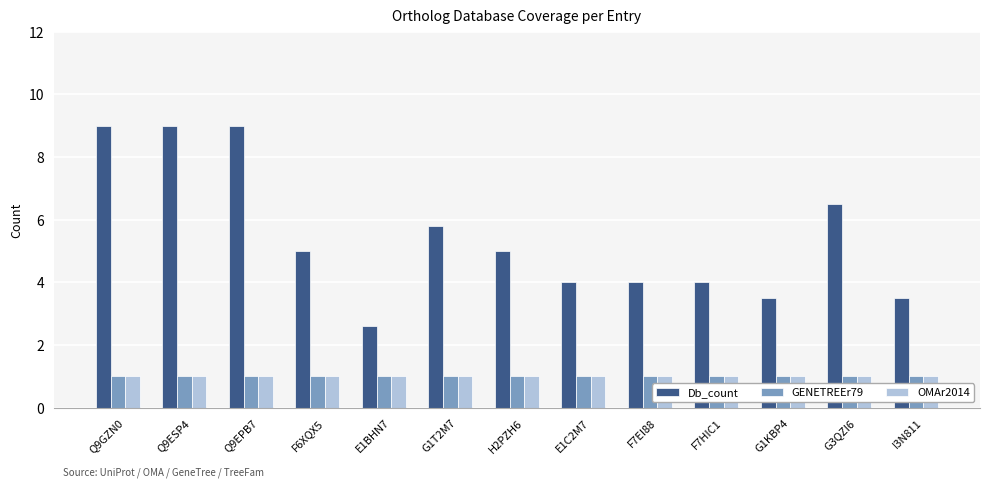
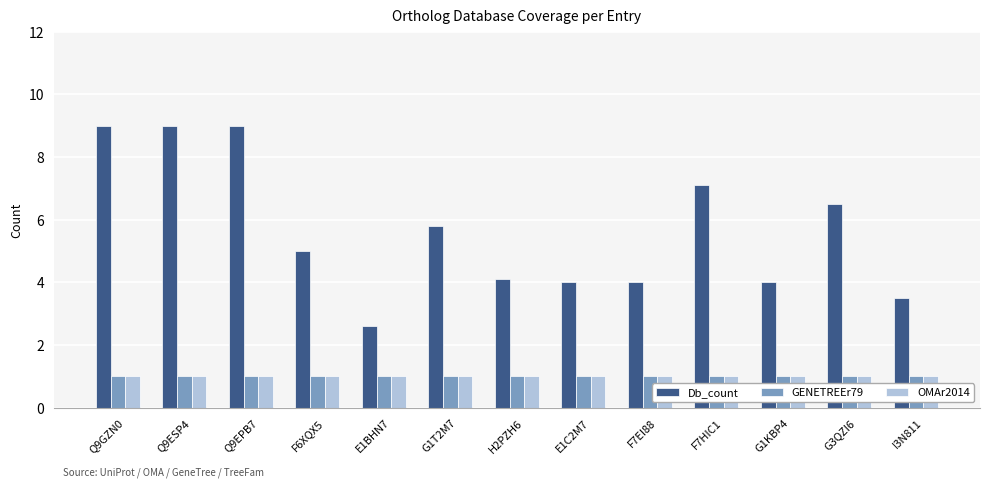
Db_count, H2PZH6: 5.0 -> 4.1
Db_count, F7HIC1: 4.0 -> 7.1
Db_count, G1KBP4: 3.5 -> 4.0
